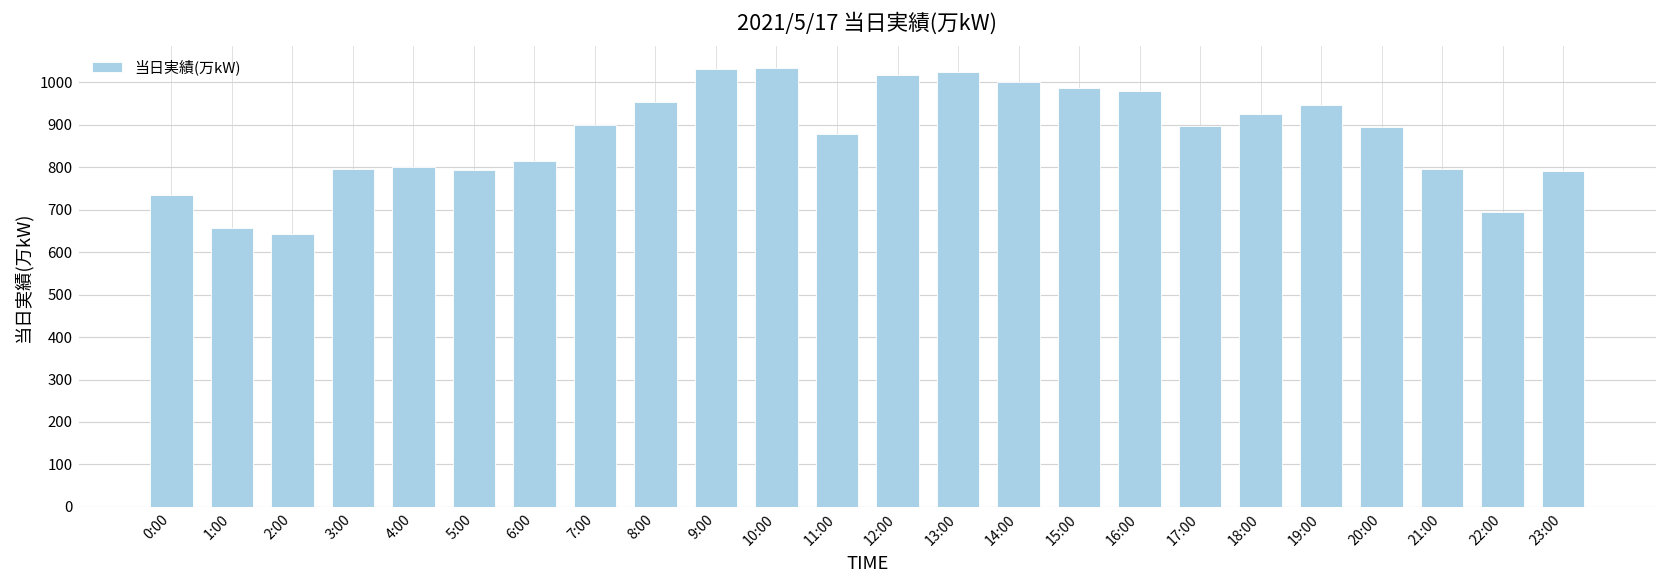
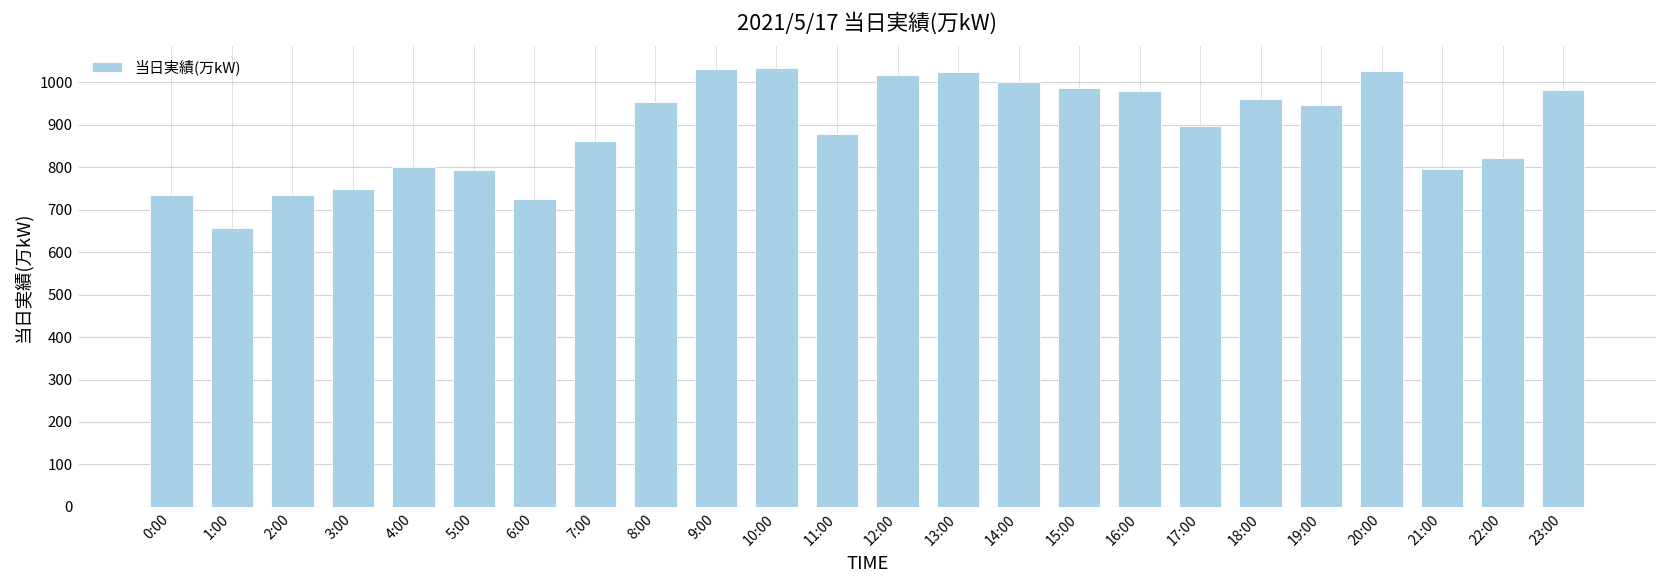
2:00: 640 -> 740
3:00: 800 -> 750
6:00: 820 -> 730
7:00: 900 -> 860
18:00: 930 -> 960
20:00: 900 -> 1030
22:00: 690 -> 820
23:00: 790 -> 980
